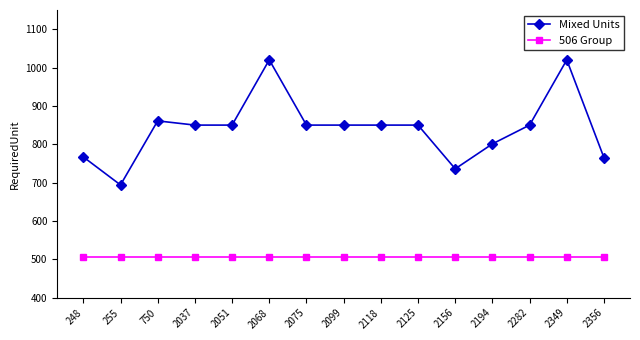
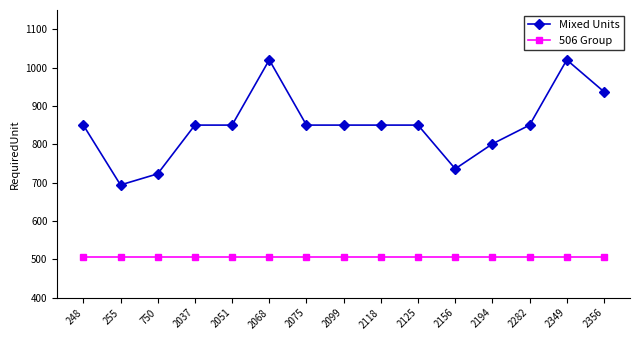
Mixed Units, 248: 770 -> 850
Mixed Units, 750: 860 -> 720
Mixed Units, 2356: 770 -> 940
